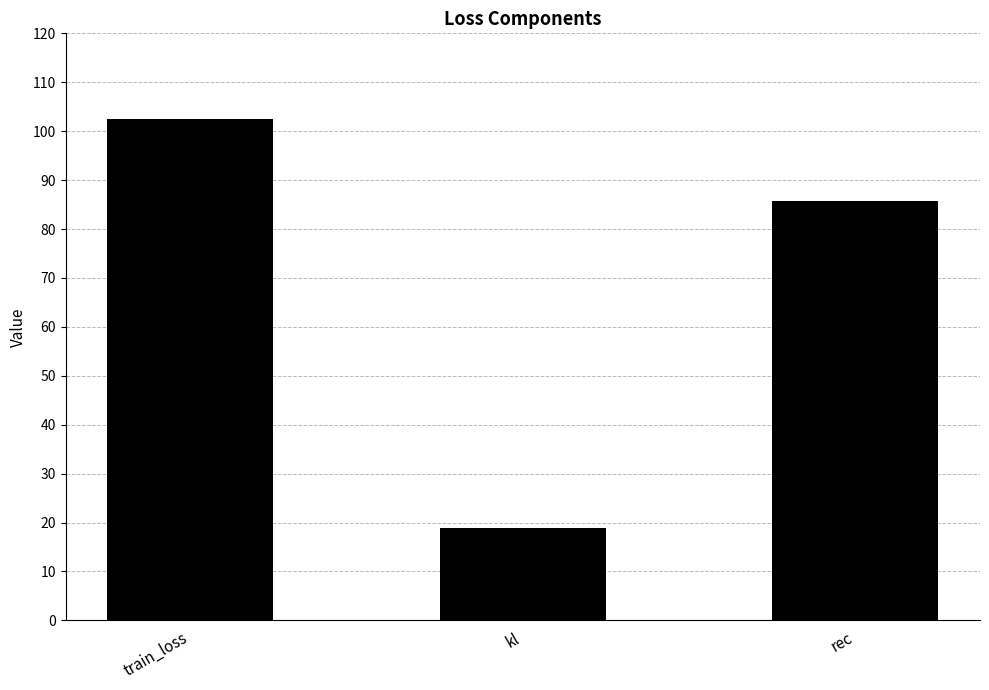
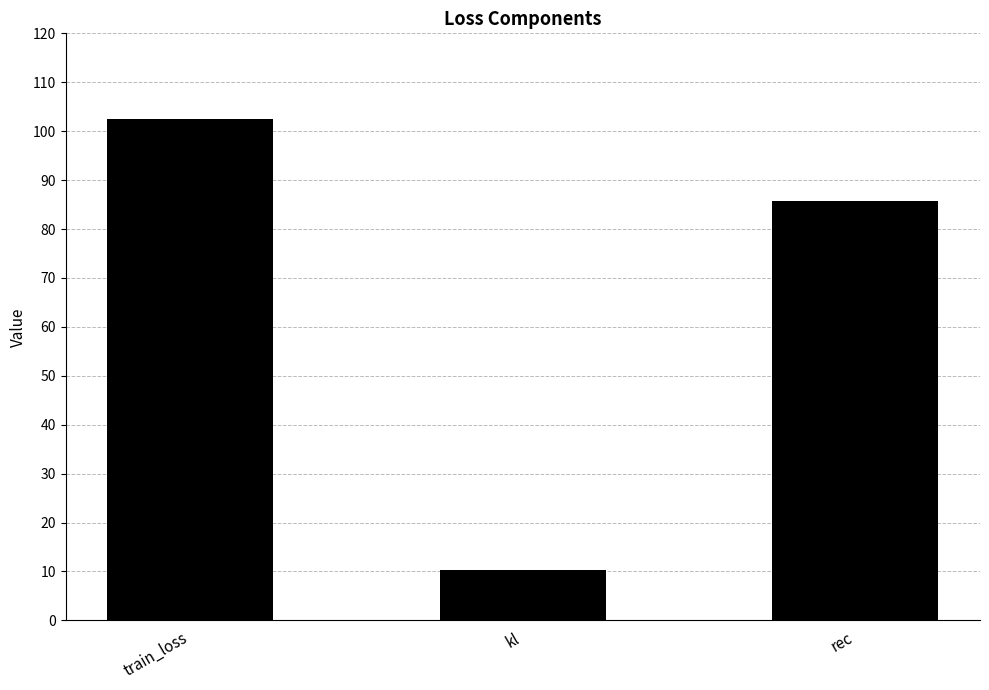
kl: 19 -> 10
